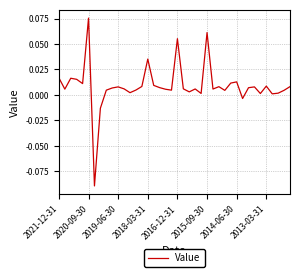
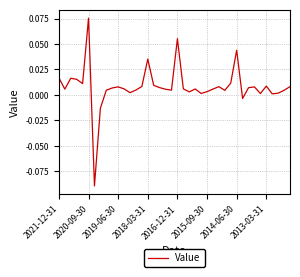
2015-09-30: 0.061 -> 0.003
2014-06-30: 0.013 -> 0.044
